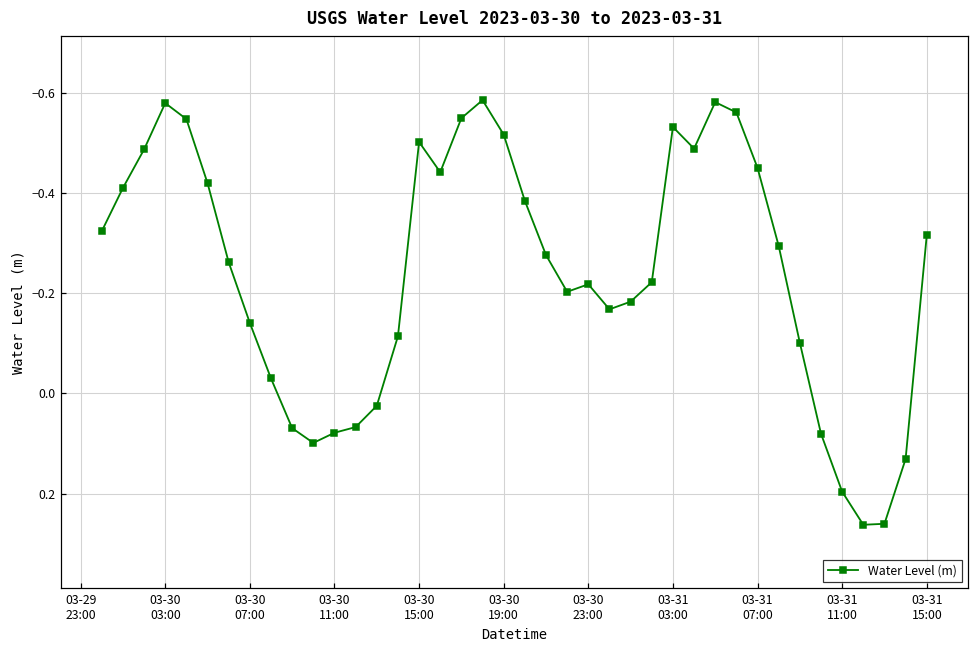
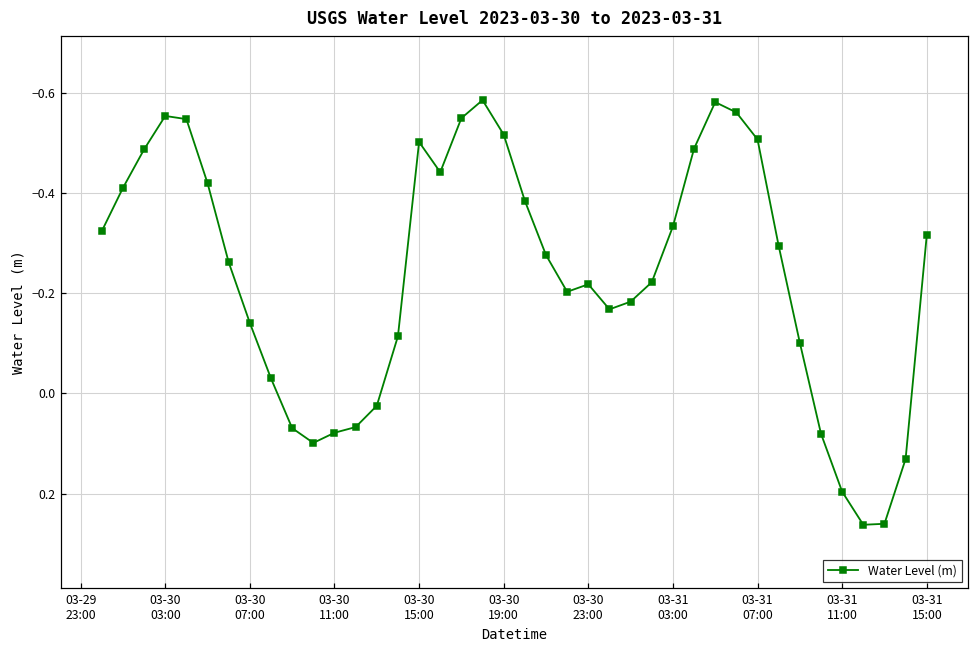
03-30 03:00: -0.58 -> -0.55
03-31 03:00: -0.53 -> -0.33
03-31 07:00: -0.45 -> -0.51
